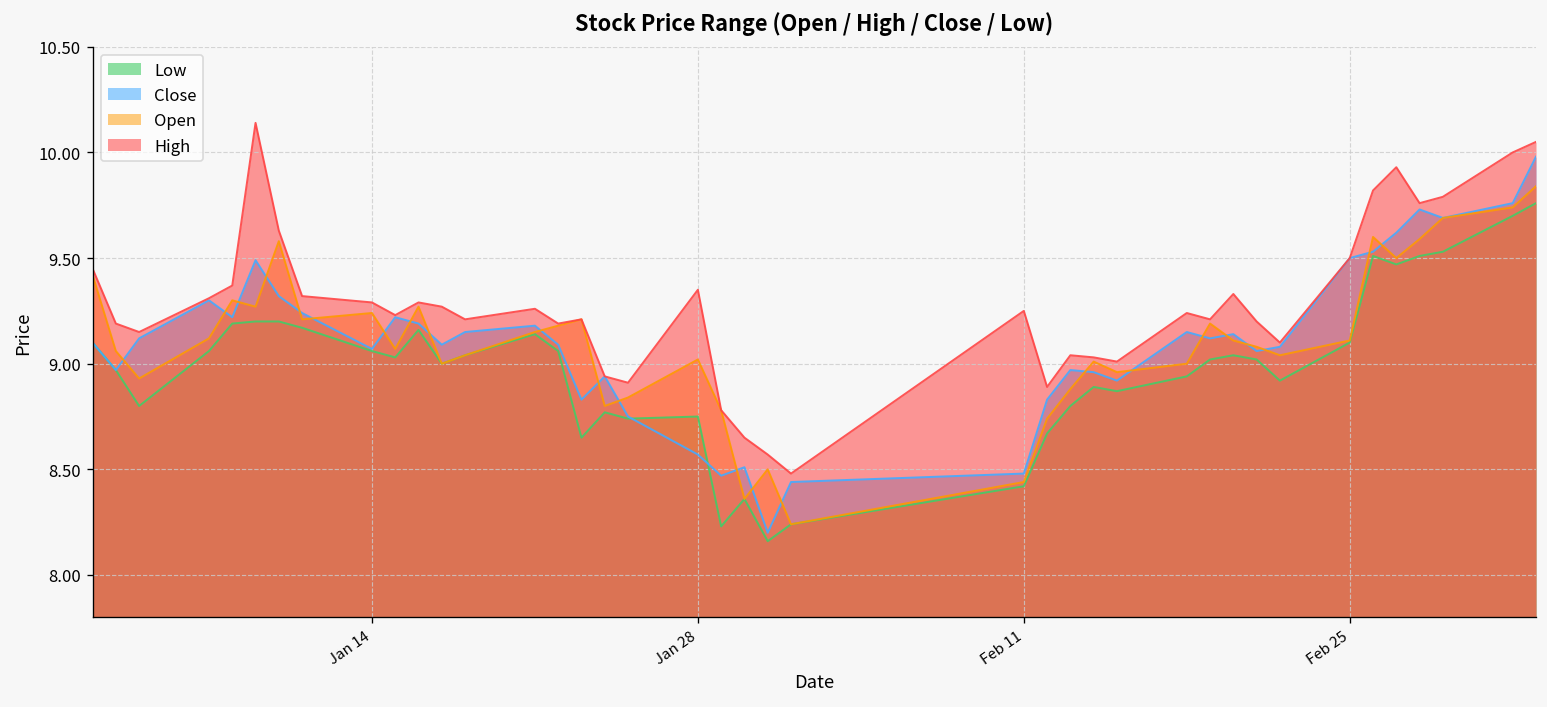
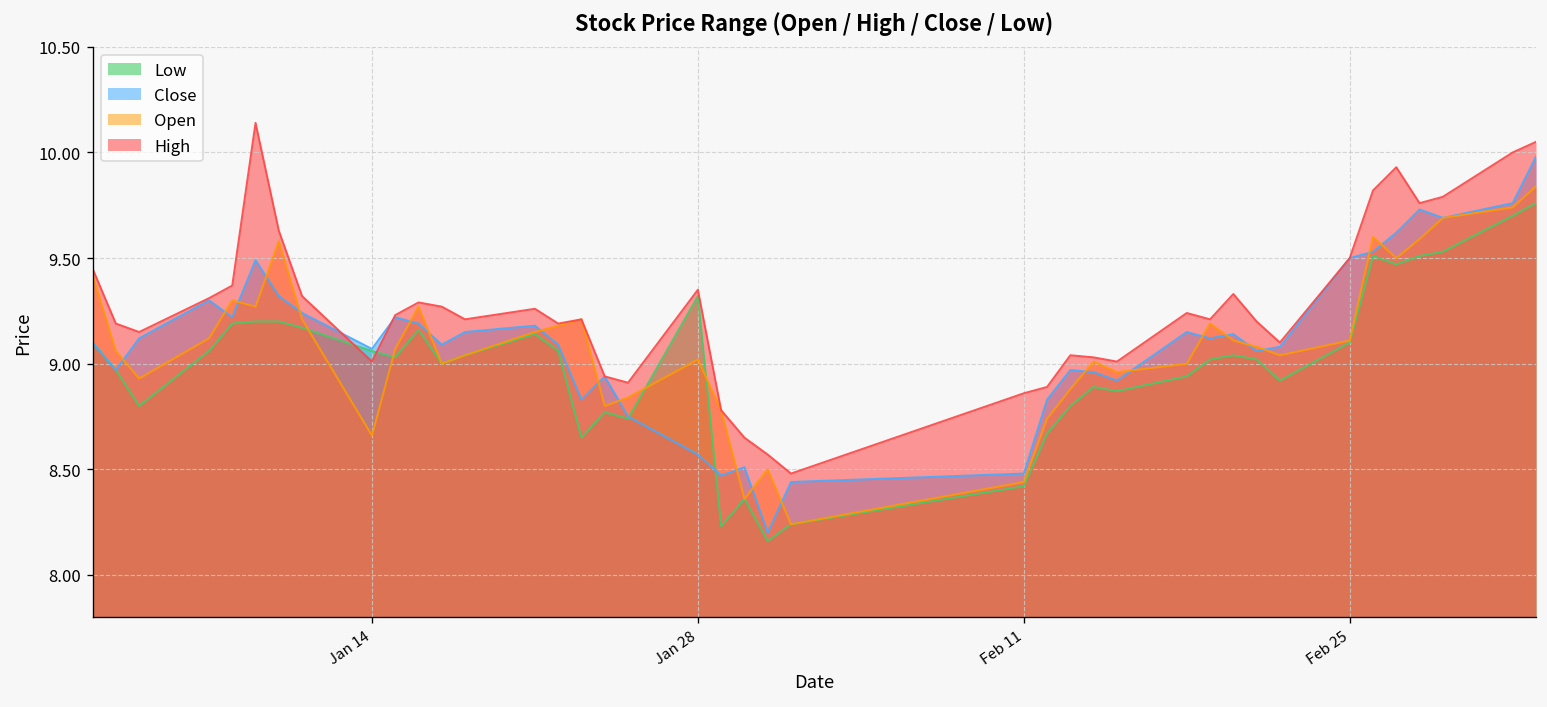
Open, Jan 14: 9.24 -> 8.66
High, Jan 14: 9.29 -> 9.01
Low, Jan 28: 8.75 -> 9.32
High, Feb 11: 9.25 -> 8.86
